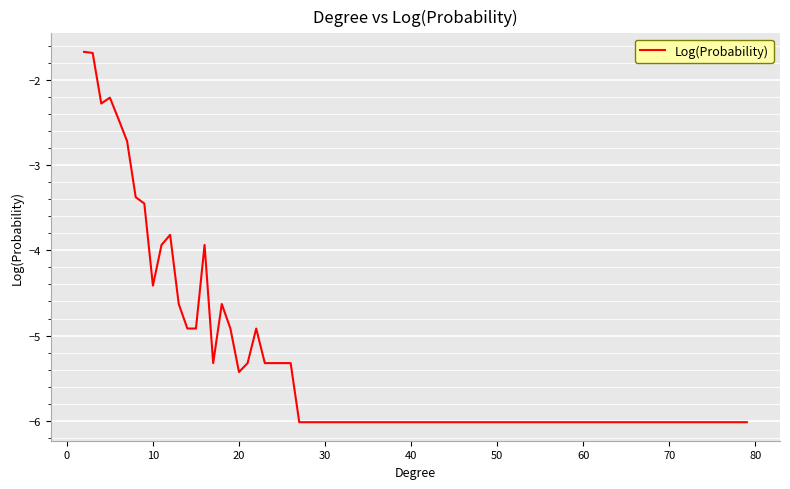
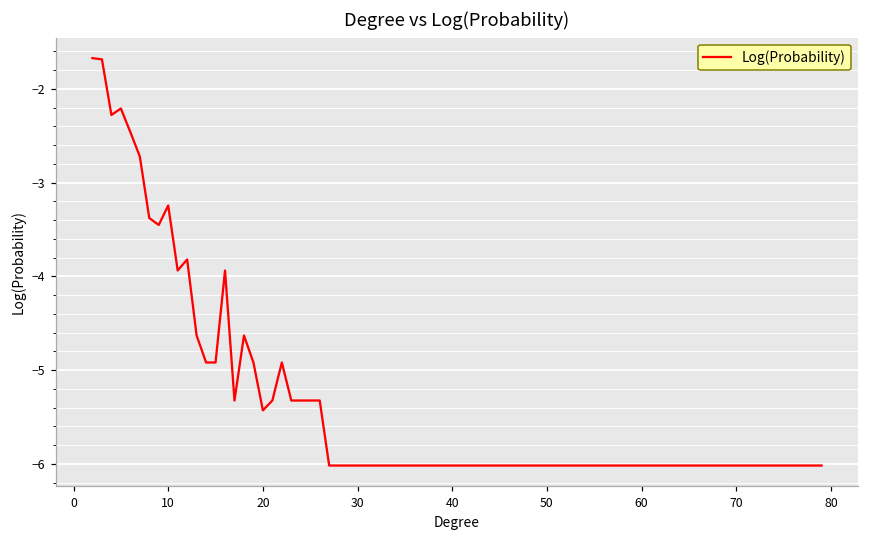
10: -4.4 -> -3.2
